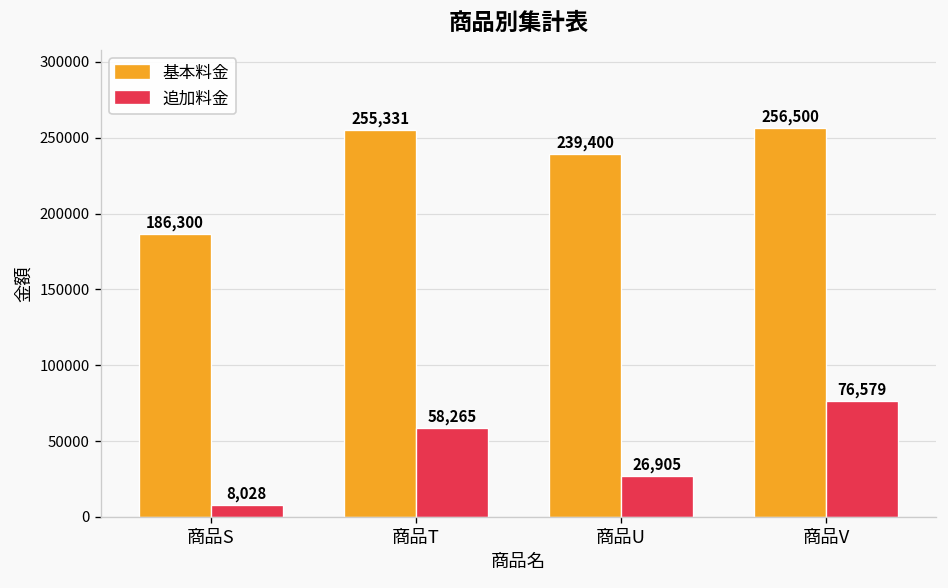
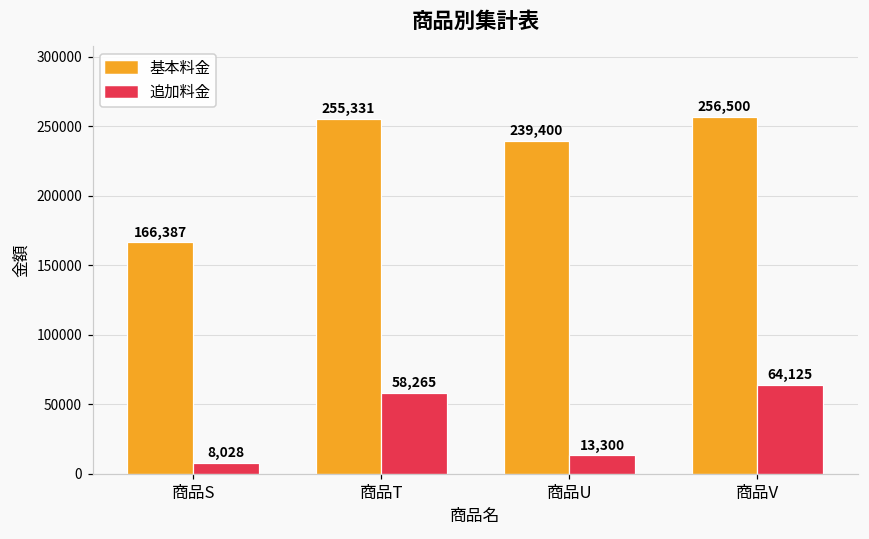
基本料金, 商品S: 186,300 -> 166,387
追加料金, 商品U: 26,905 -> 13,300
追加料金, 商品V: 76,579 -> 64,125
